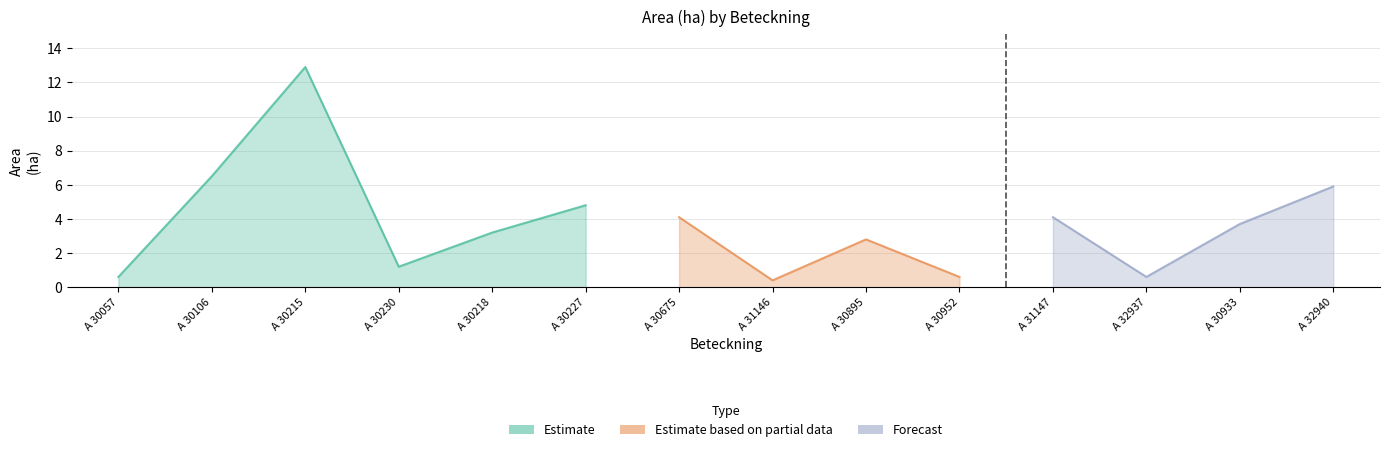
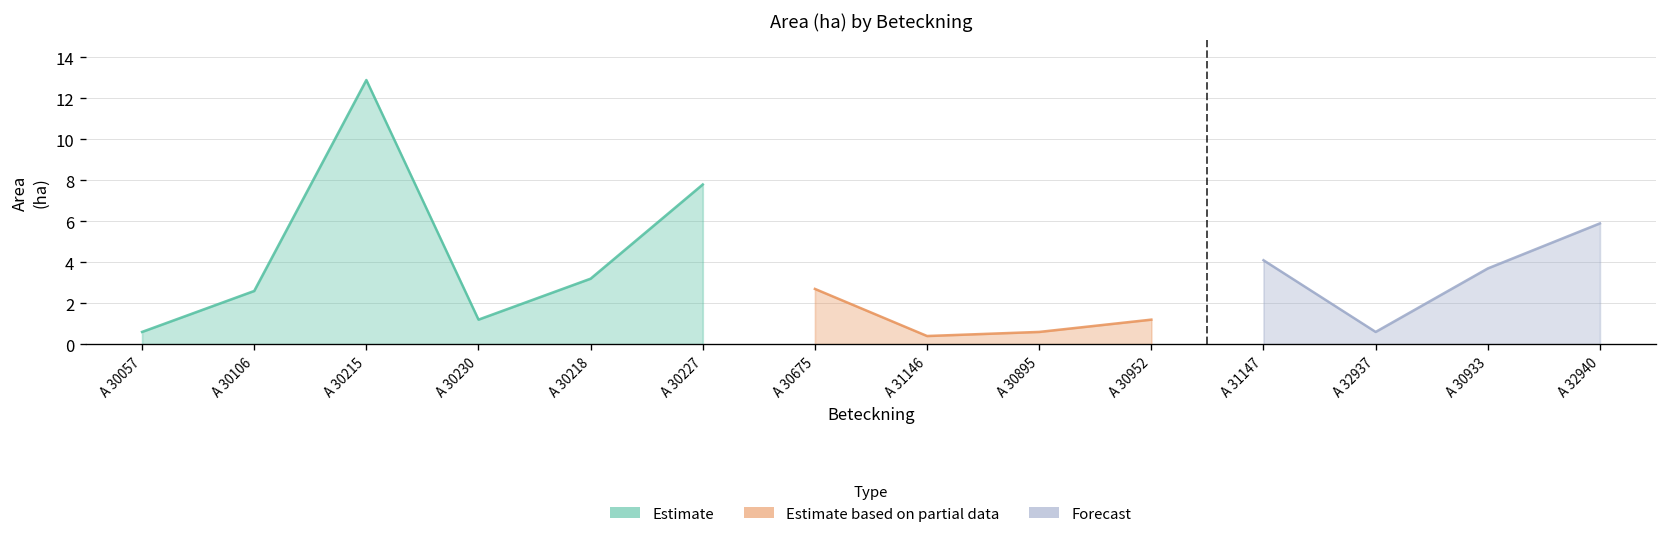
Estimate, A 30106: 6.5 -> 2.6
Estimate, A 30227: 4.8 -> 7.8
Estimate based on partial data, A 30675: 4.1 -> 2.7
Estimate based on partial data, A 30895: 2.8 -> 0.6
Estimate based on partial data, A 30952: 0.6 -> 1.2
